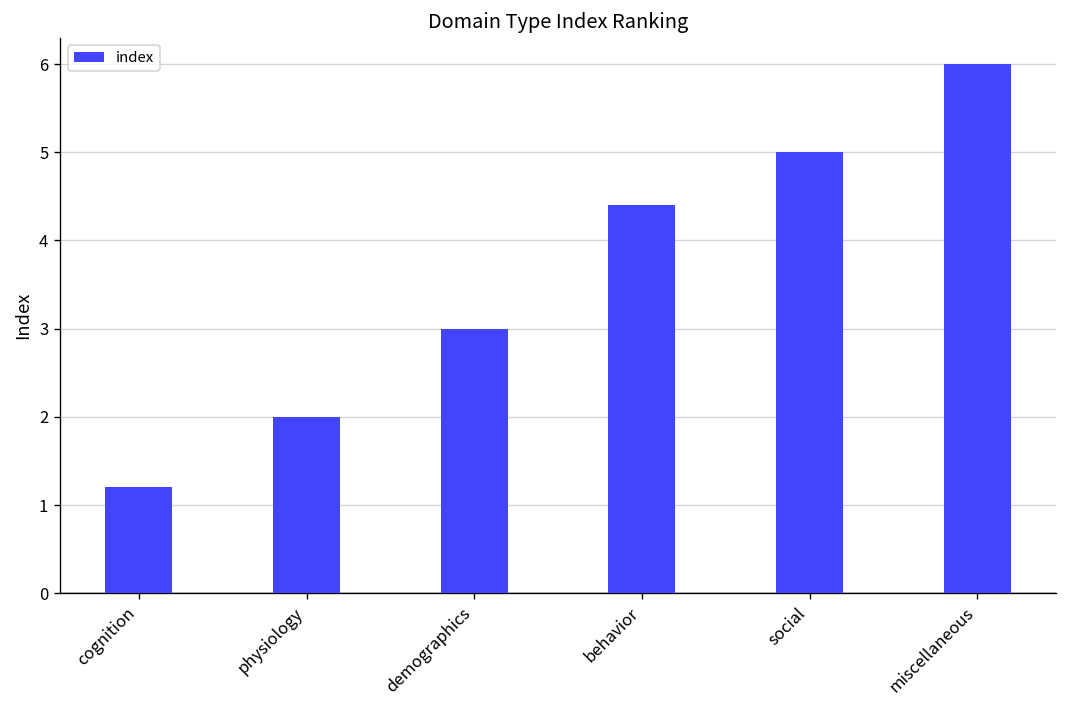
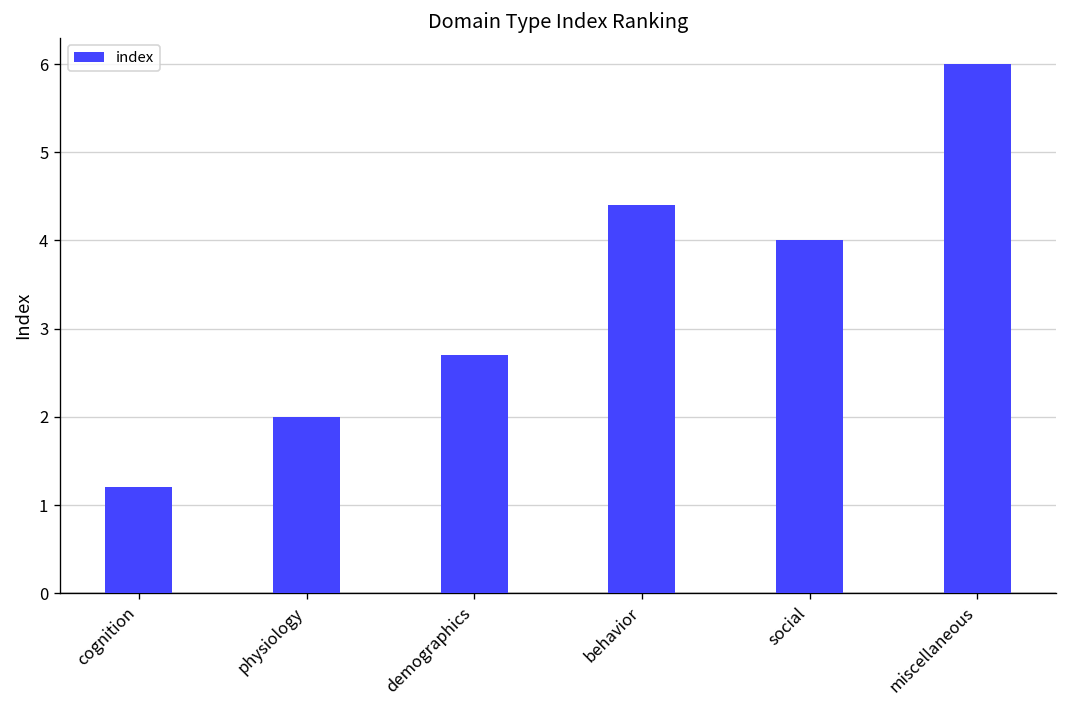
demographics: 3.0 -> 2.7
social: 5 -> 4
